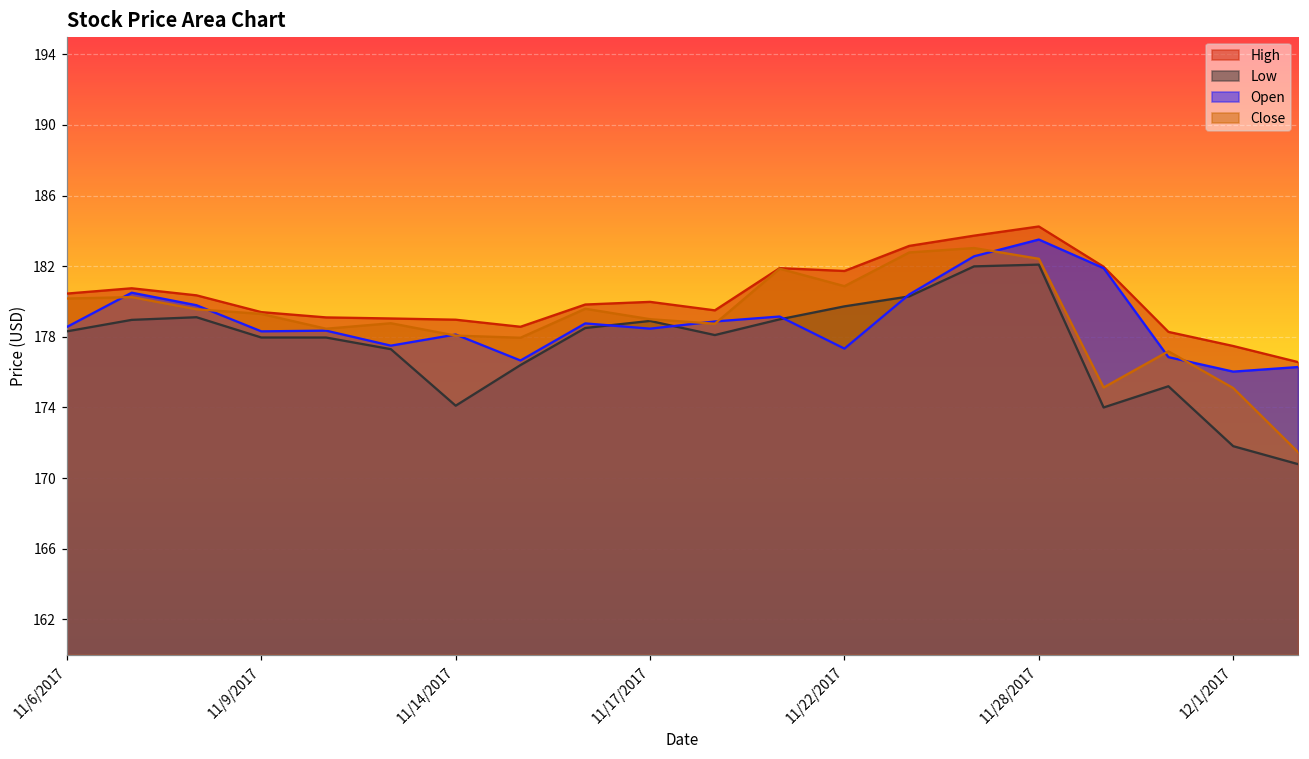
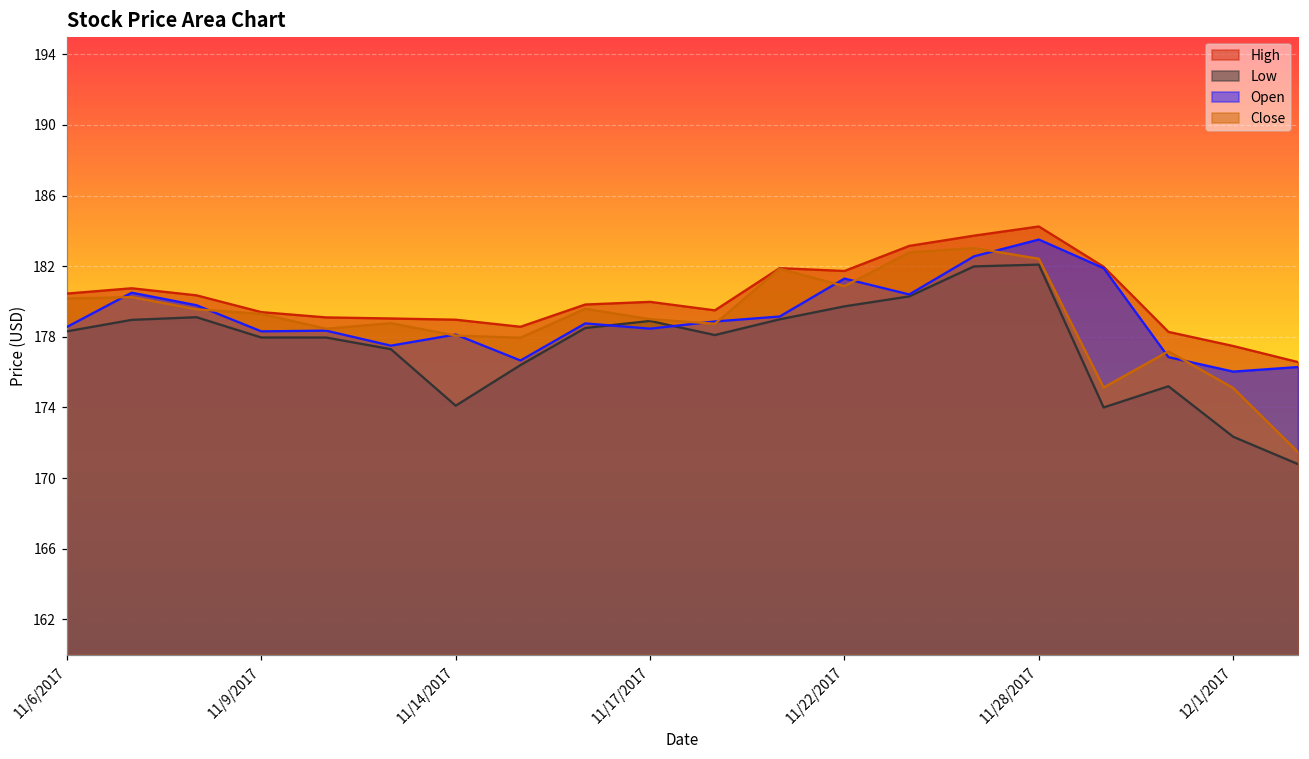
Open, 11/22/2017: 177.3 -> 181.3
Low, 12/1/2017: 171.8 -> 172.3
